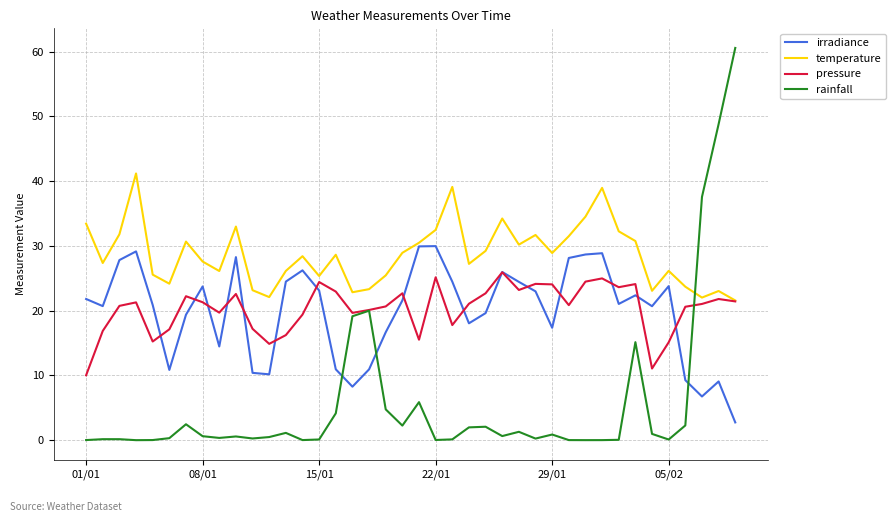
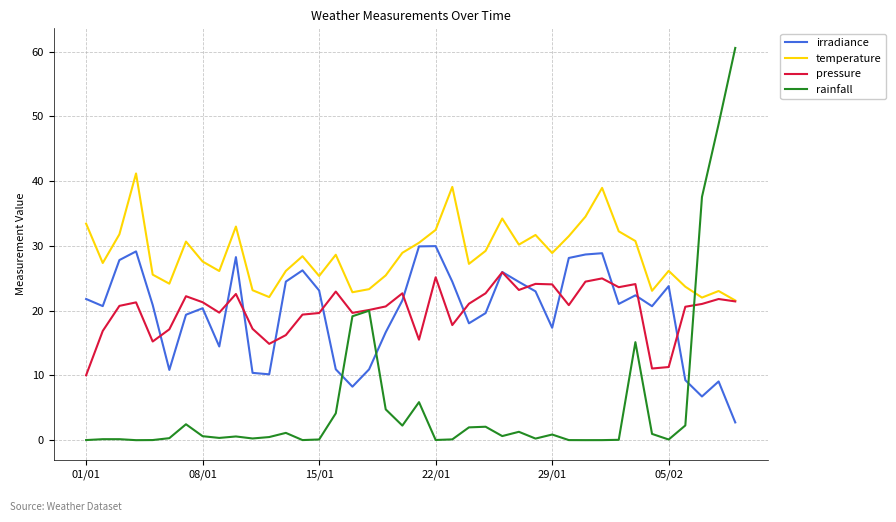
irradiance, 08/01: 24 -> 20
pressure, 15/01: 24 -> 20
pressure, 05/02: 15 -> 11
